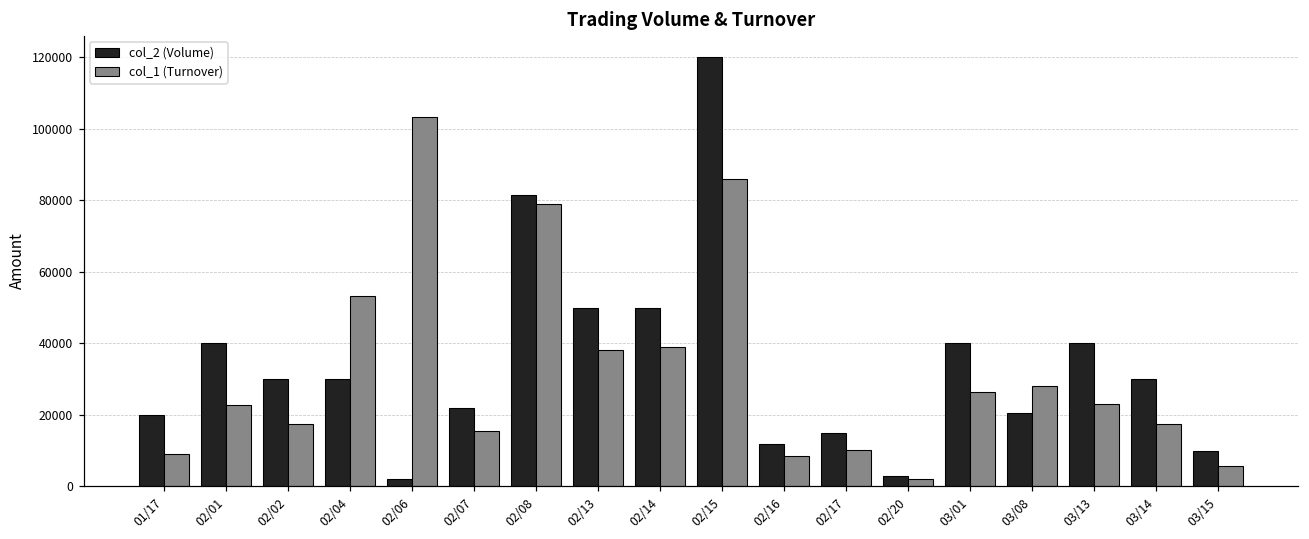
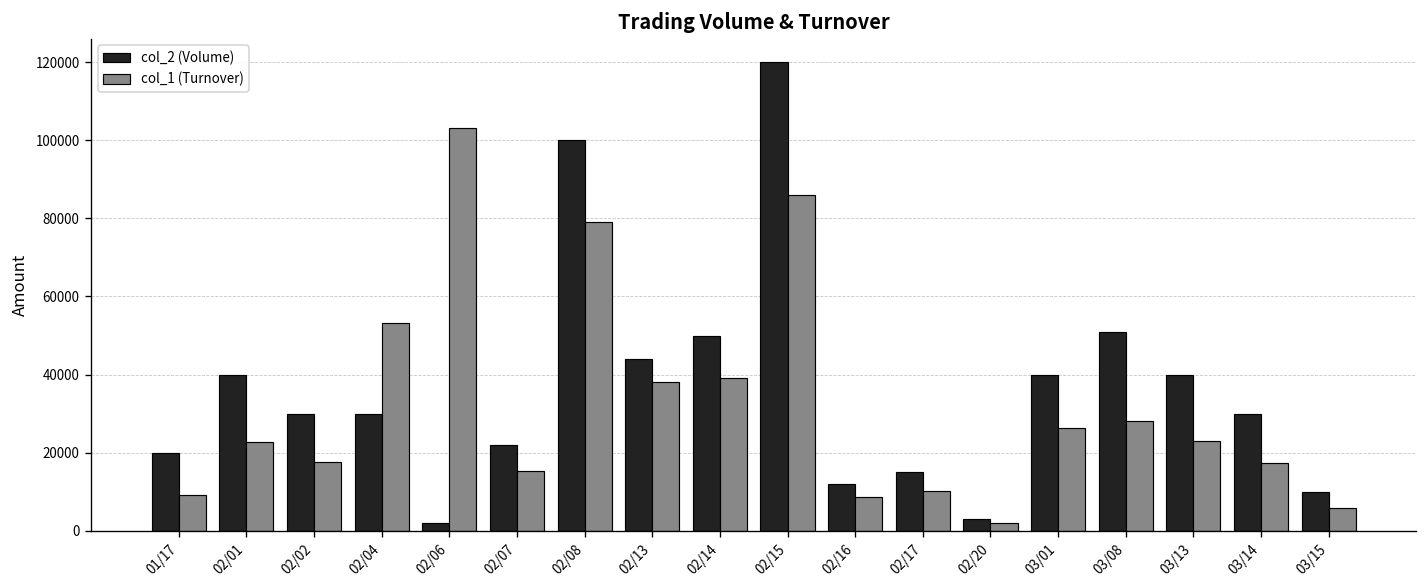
col_2 (Volume), 02/08: 81000 -> 100000
col_2 (Volume), 02/13: 50000 -> 44000
col_2 (Volume), 03/08: 21000 -> 51000
